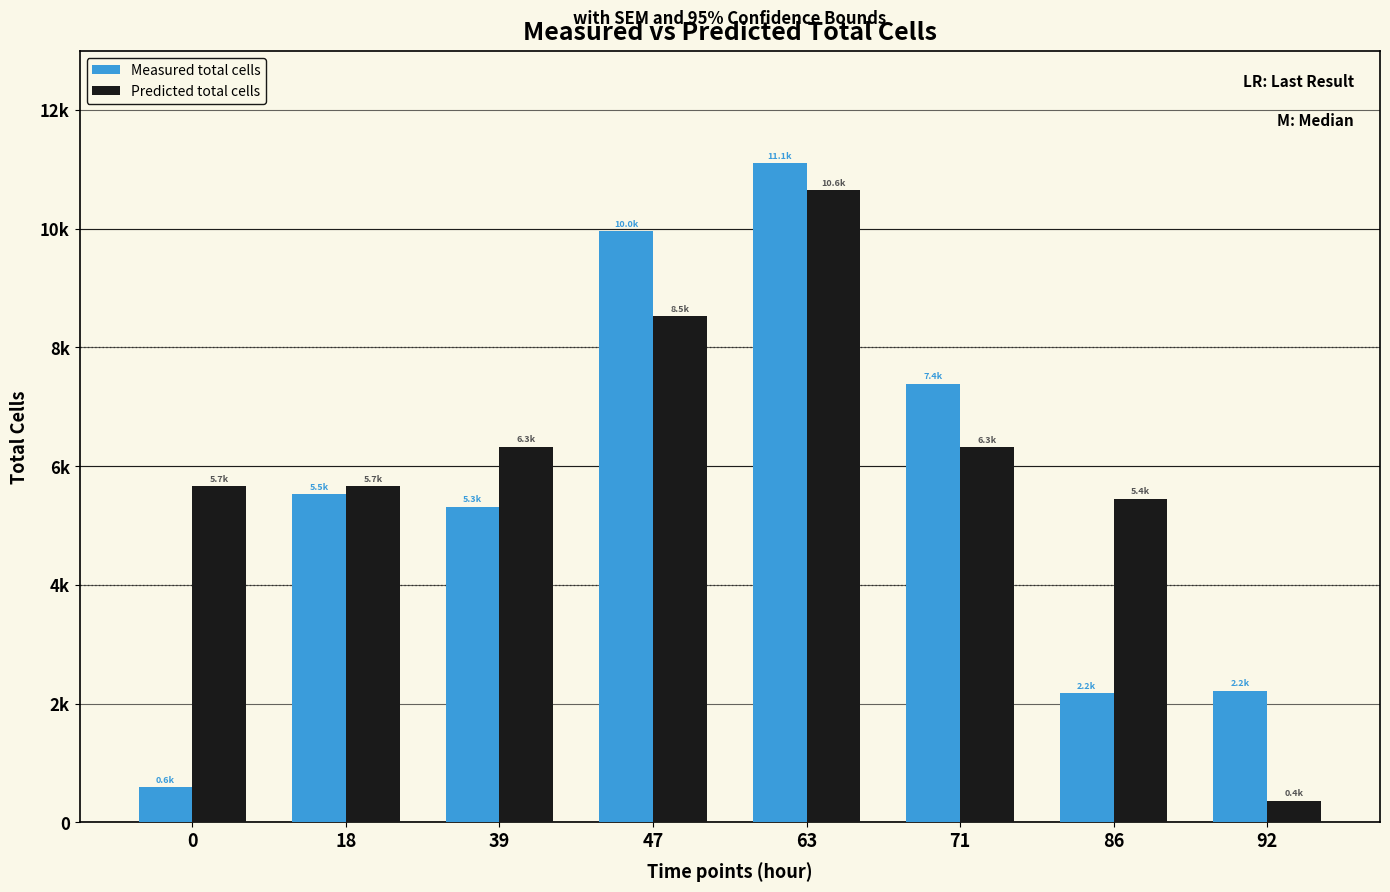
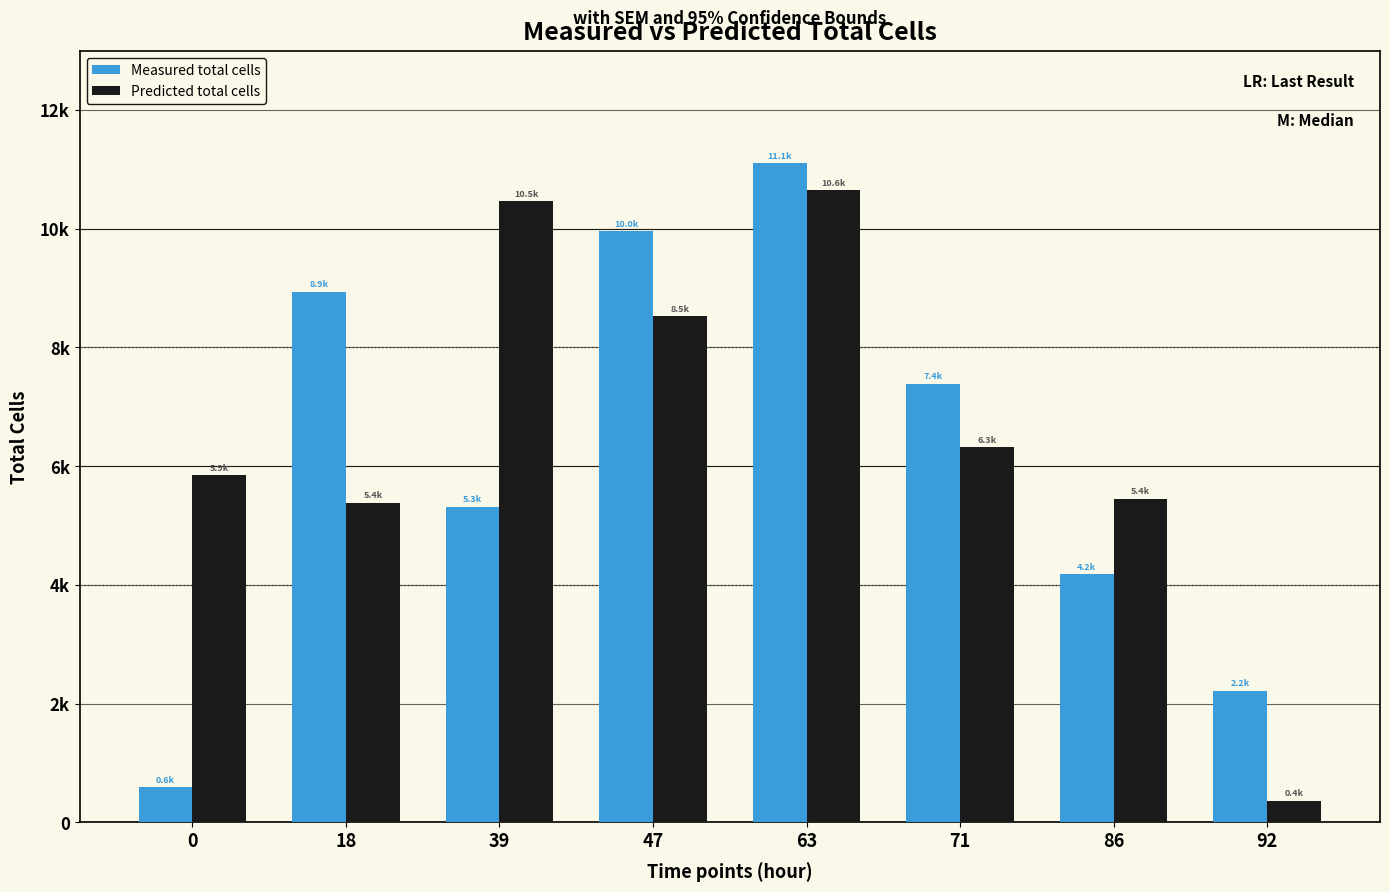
Predicted total cells, 0: 5.7k -> 5.9k
Measured total cells, 18: 5.5k -> 8.9k
Predicted total cells, 18: 5.7k -> 5.4k
Predicted total cells, 39: 6.3k -> 10.5k
Measured total cells, 86: 2.2k -> 4.2k
